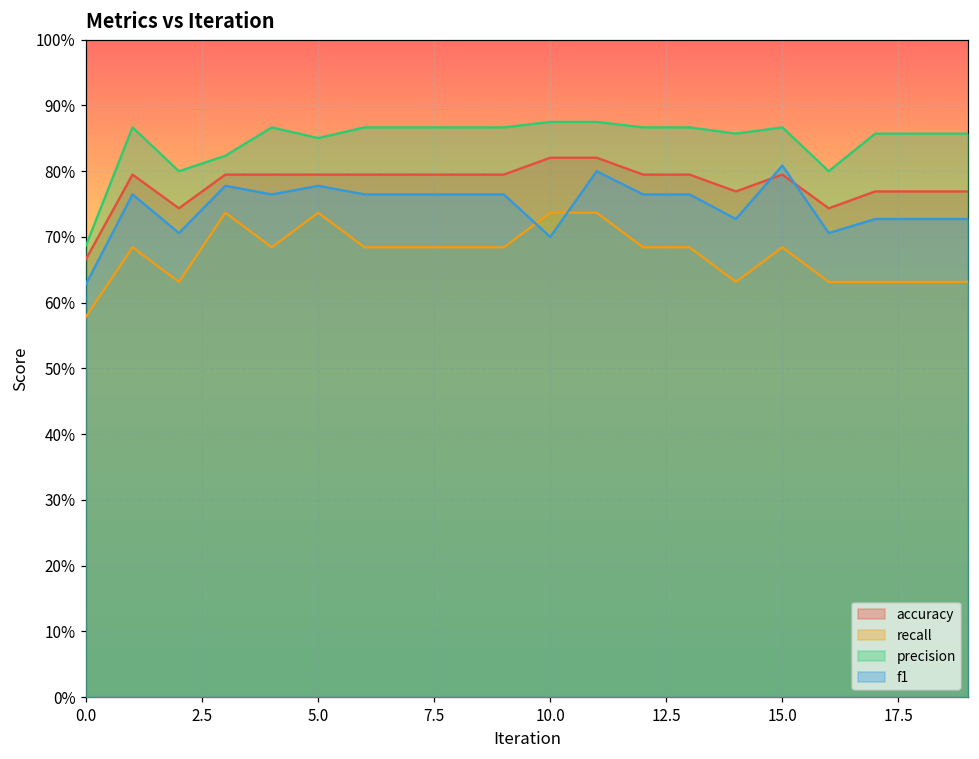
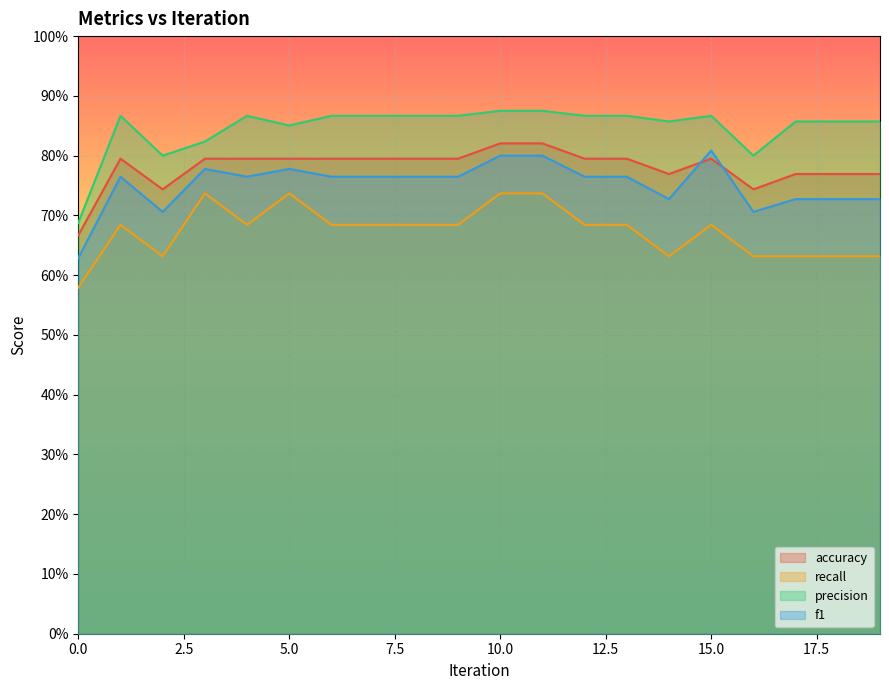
f1, 10.0: 70% -> 80%
